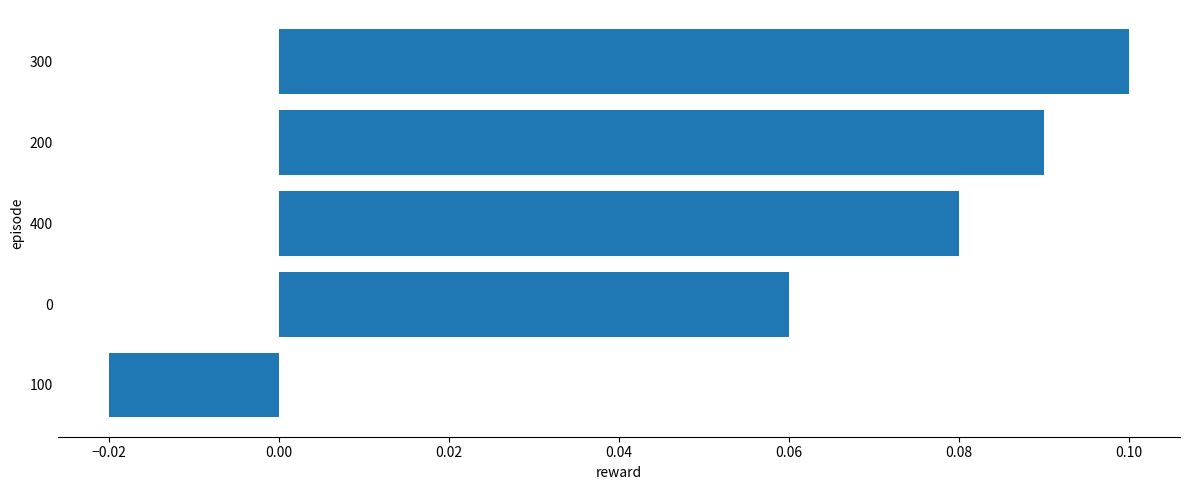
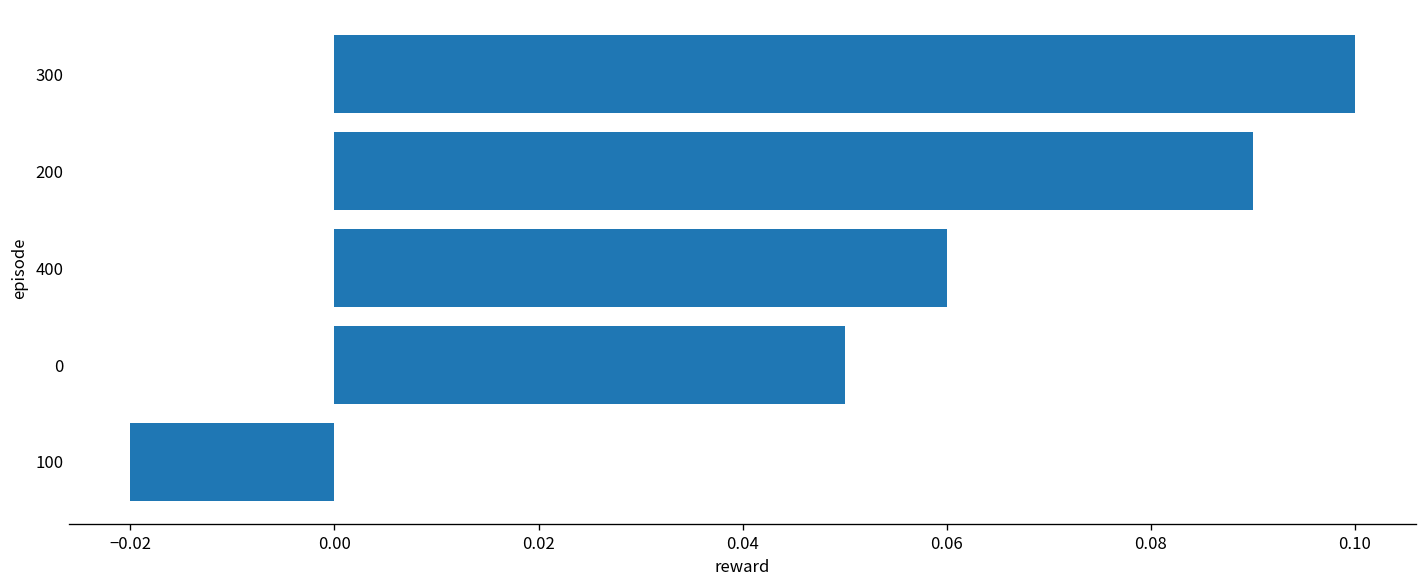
400: 0.08 -> 0.06
0: 0.06 -> 0.05
